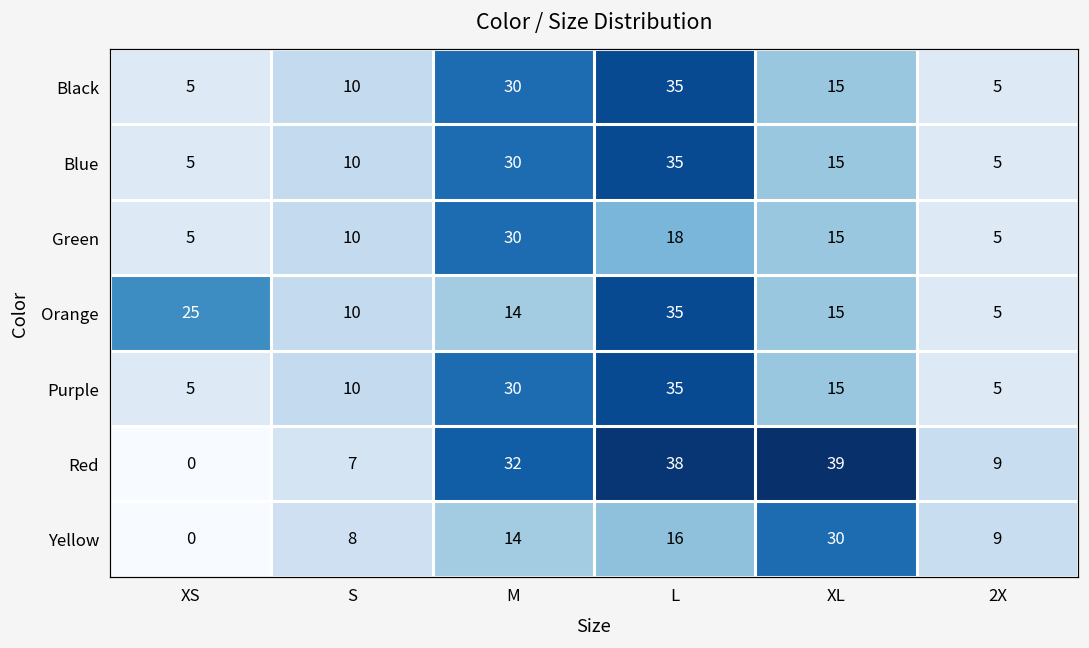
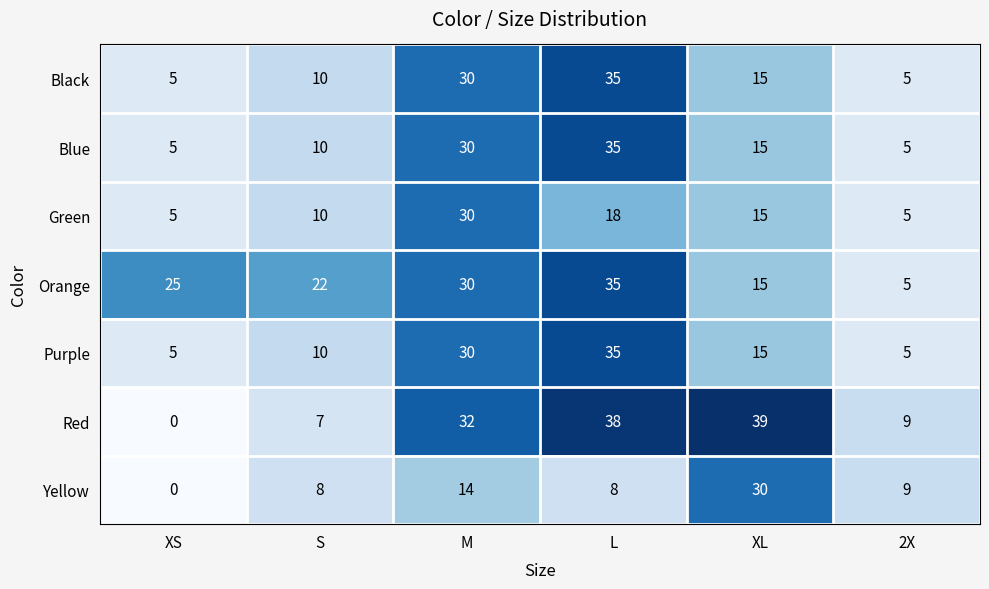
Orange, S: 10 -> 22
Orange, M: 14 -> 30
Yellow, L: 16 -> 8
